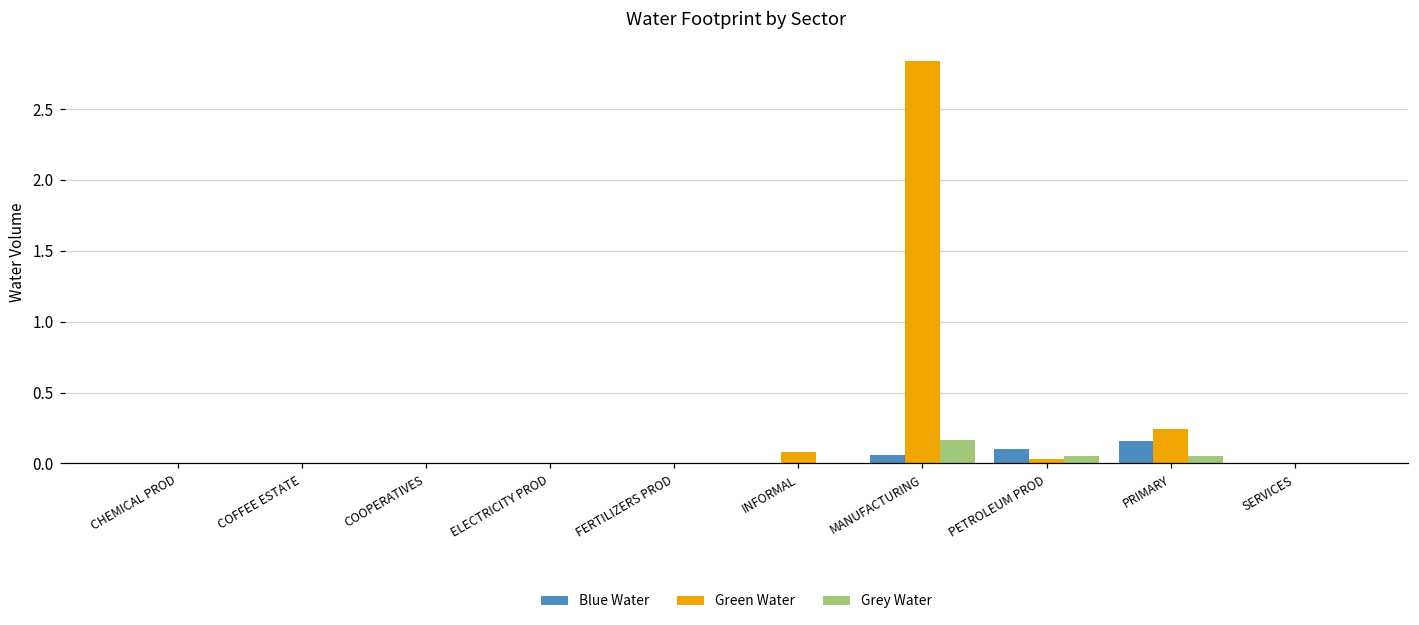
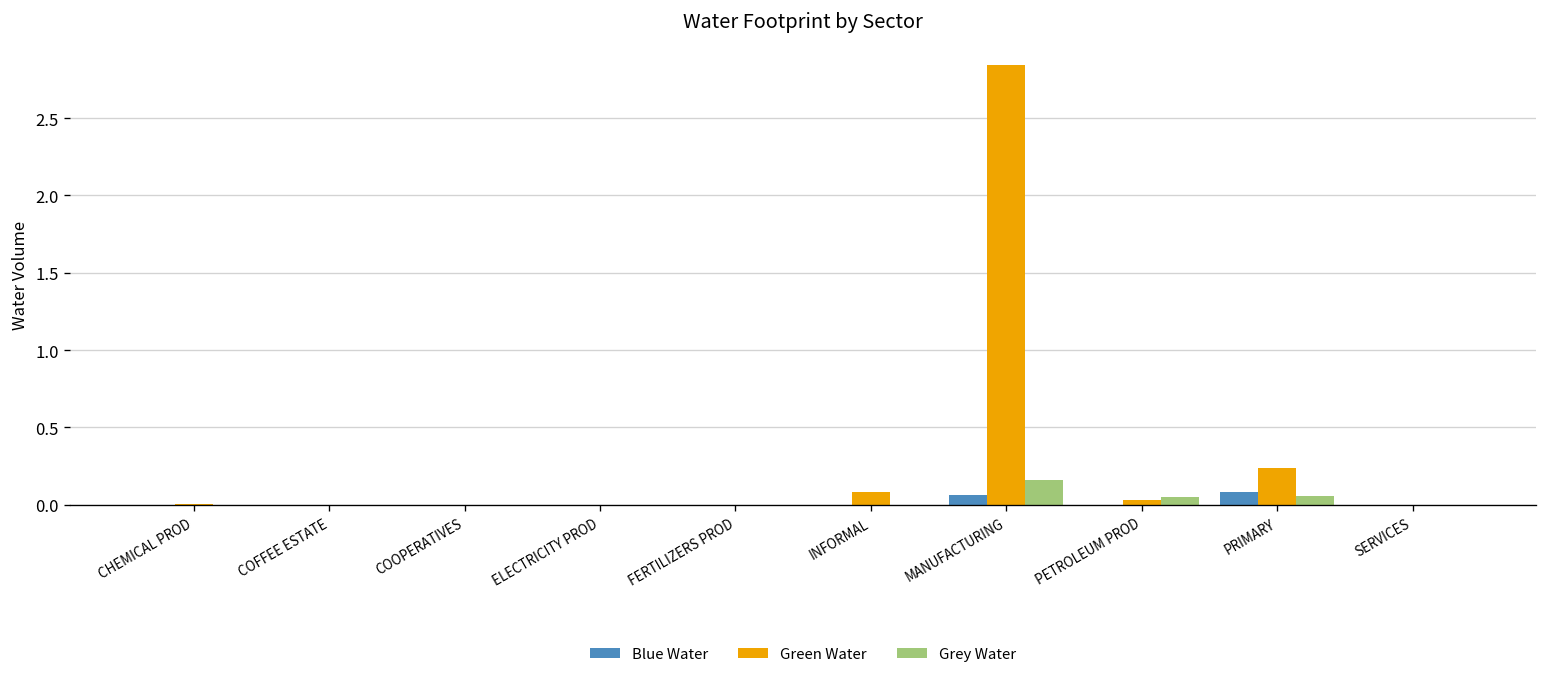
Blue Water, PETROLEUM PROD: 0.10 -> 0.00
Blue Water, PRIMARY: 0.16 -> 0.08
